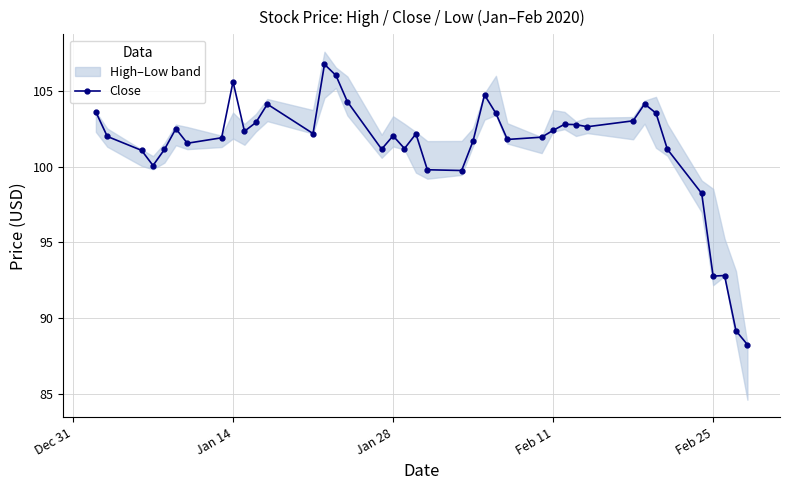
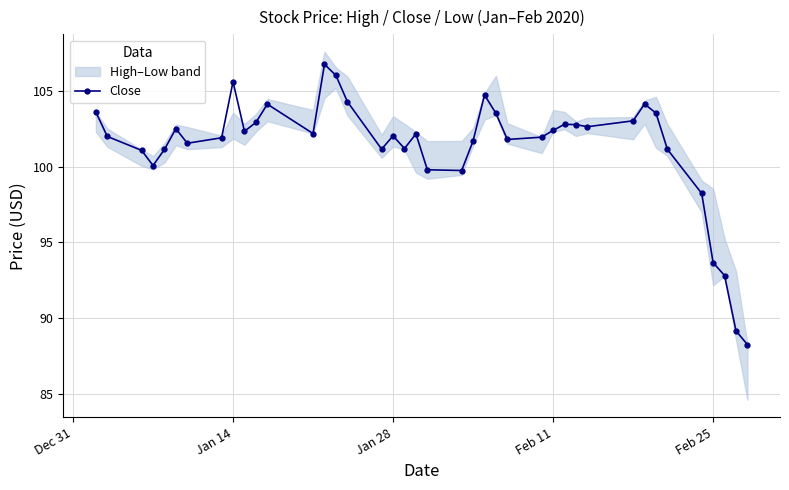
Close, Feb 25: 92.8 -> 93.7
